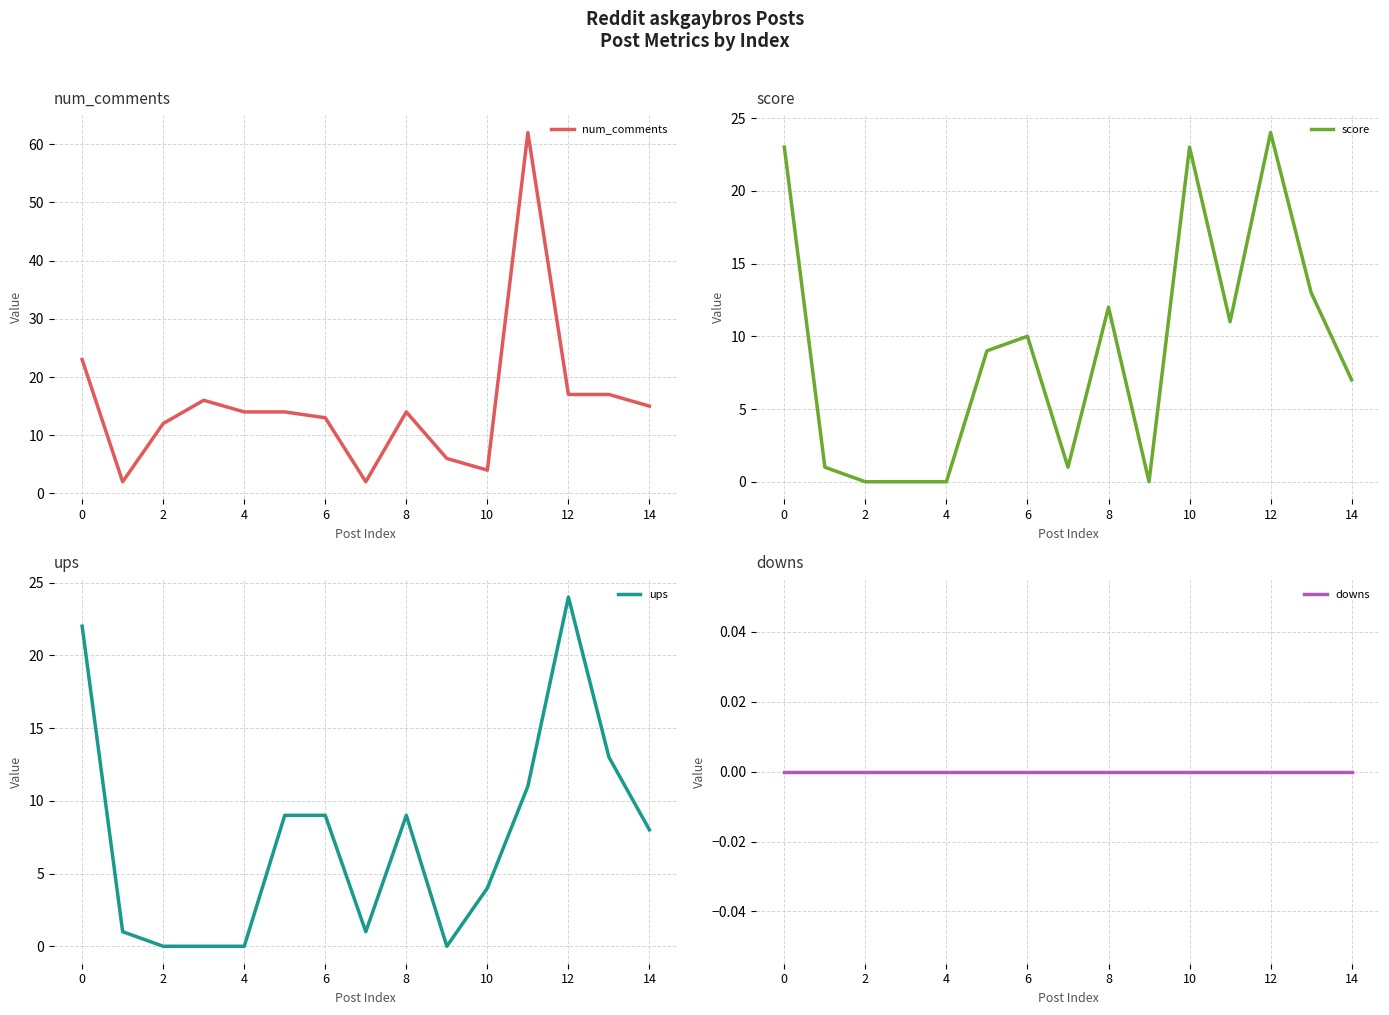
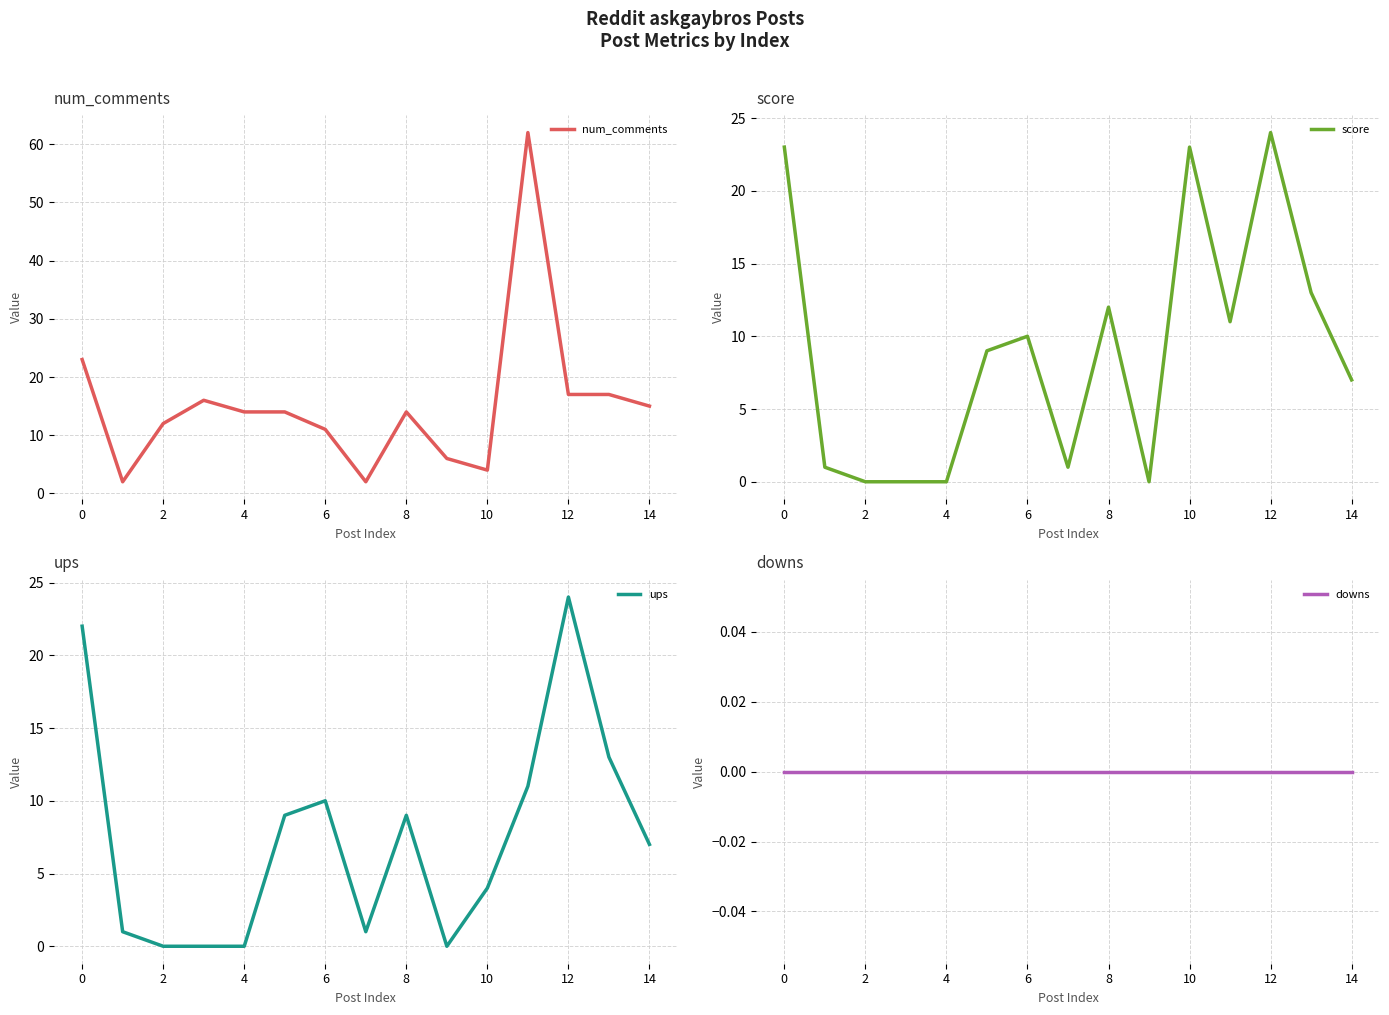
num_comments, 6: 13 -> 11
ups, 6: 9 -> 10
ups, 14: 8 -> 7
